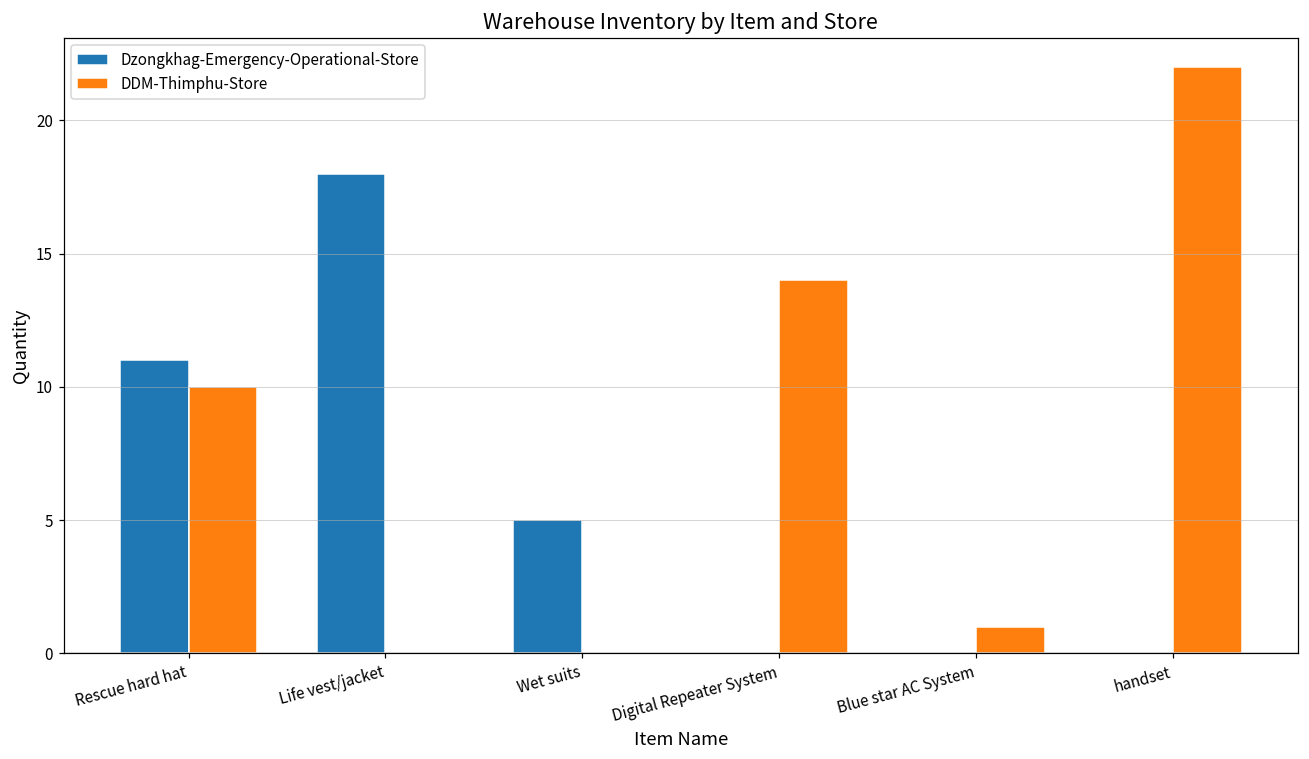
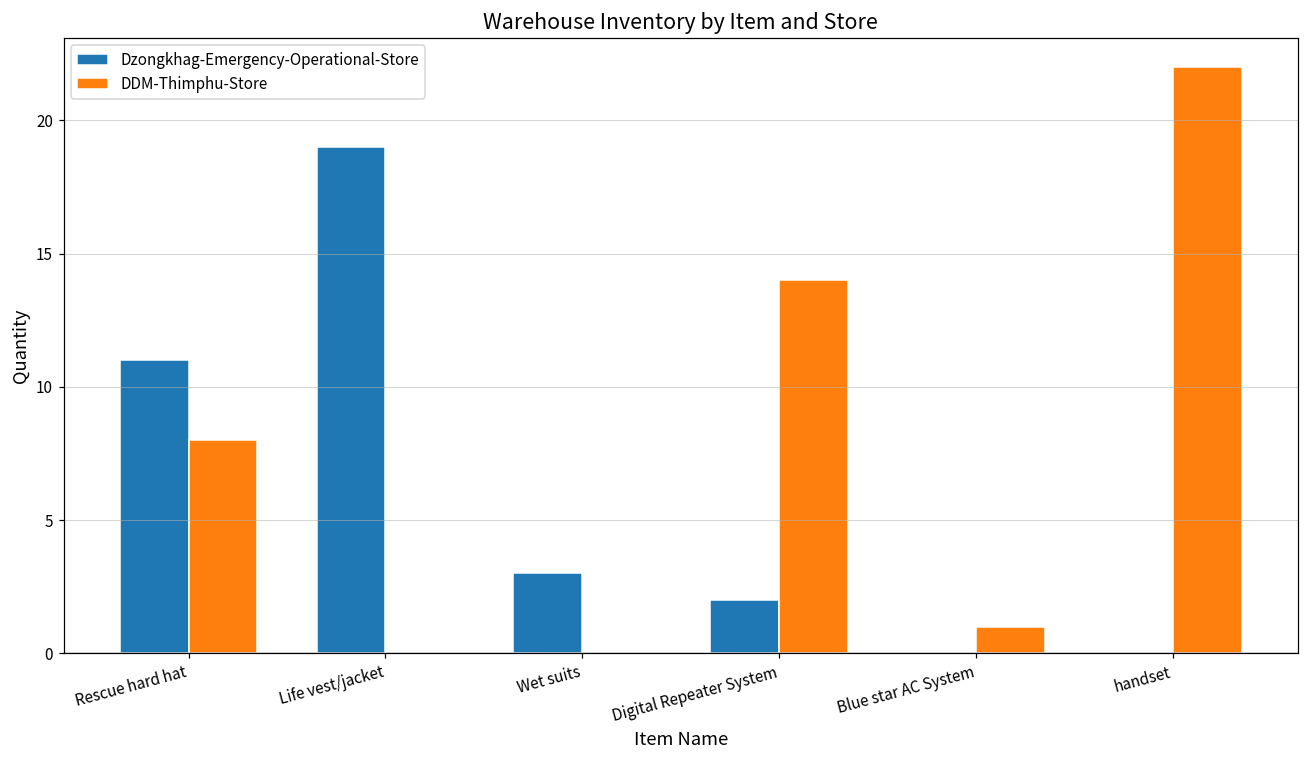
DDM-Thimphu-Store, Rescue hard hat: 10 -> 8
Dzongkhag-Emergency-Operational-Store, Life vest/jacket: 18 -> 19
Dzongkhag-Emergency-Operational-Store, Wet suits: 5 -> 3
Dzongkhag-Emergency-Operational-Store, Digital Repeater System: 0 -> 2
